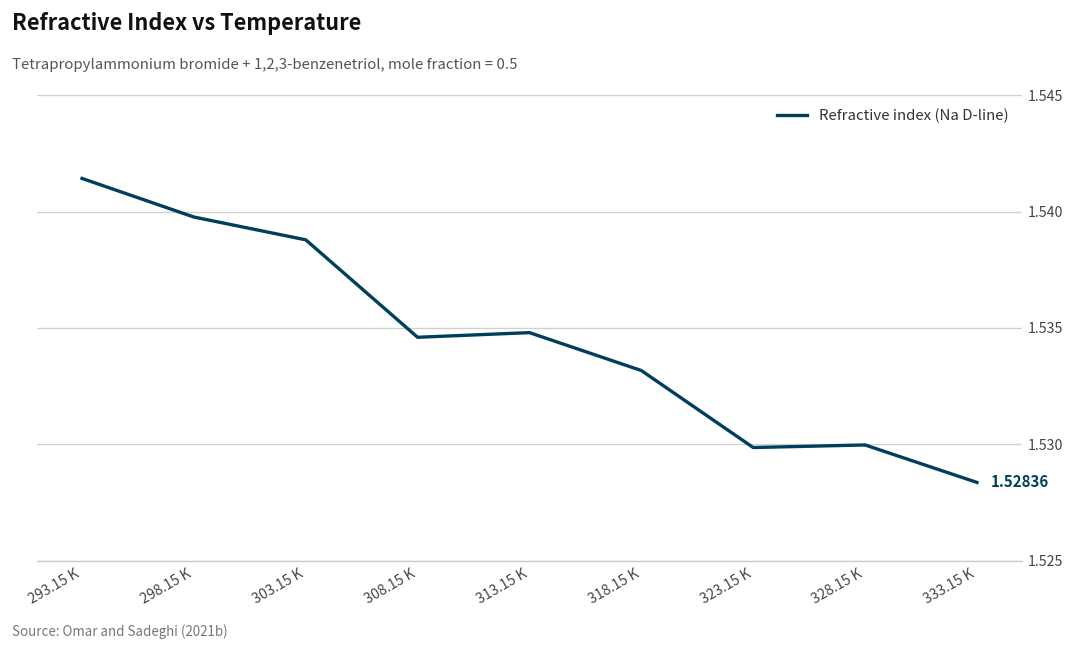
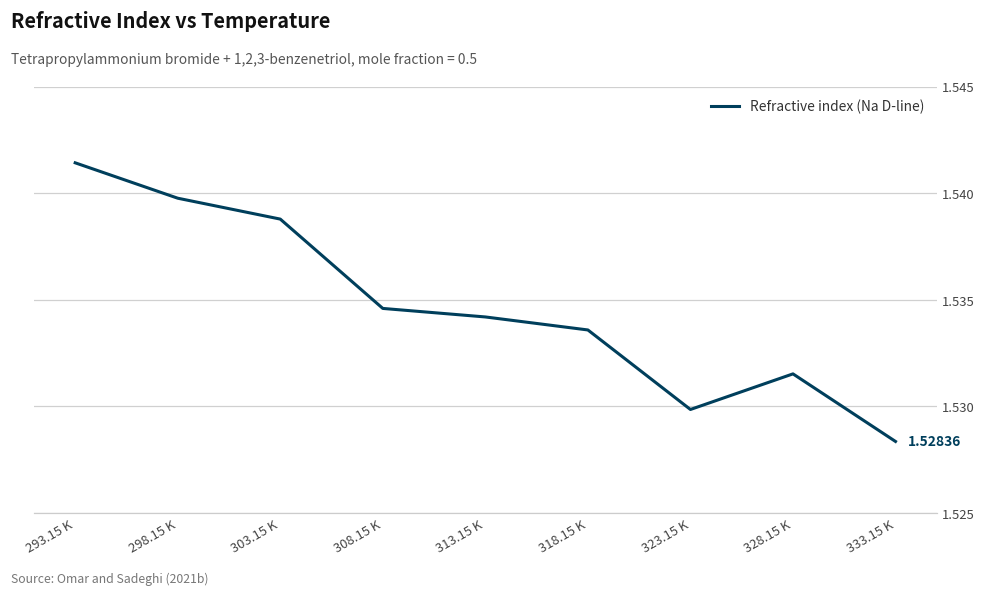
313.15 K: 1.5348 -> 1.5342
318.15 K: 1.5332 -> 1.5336
328.15 K: 1.5300 -> 1.5315
